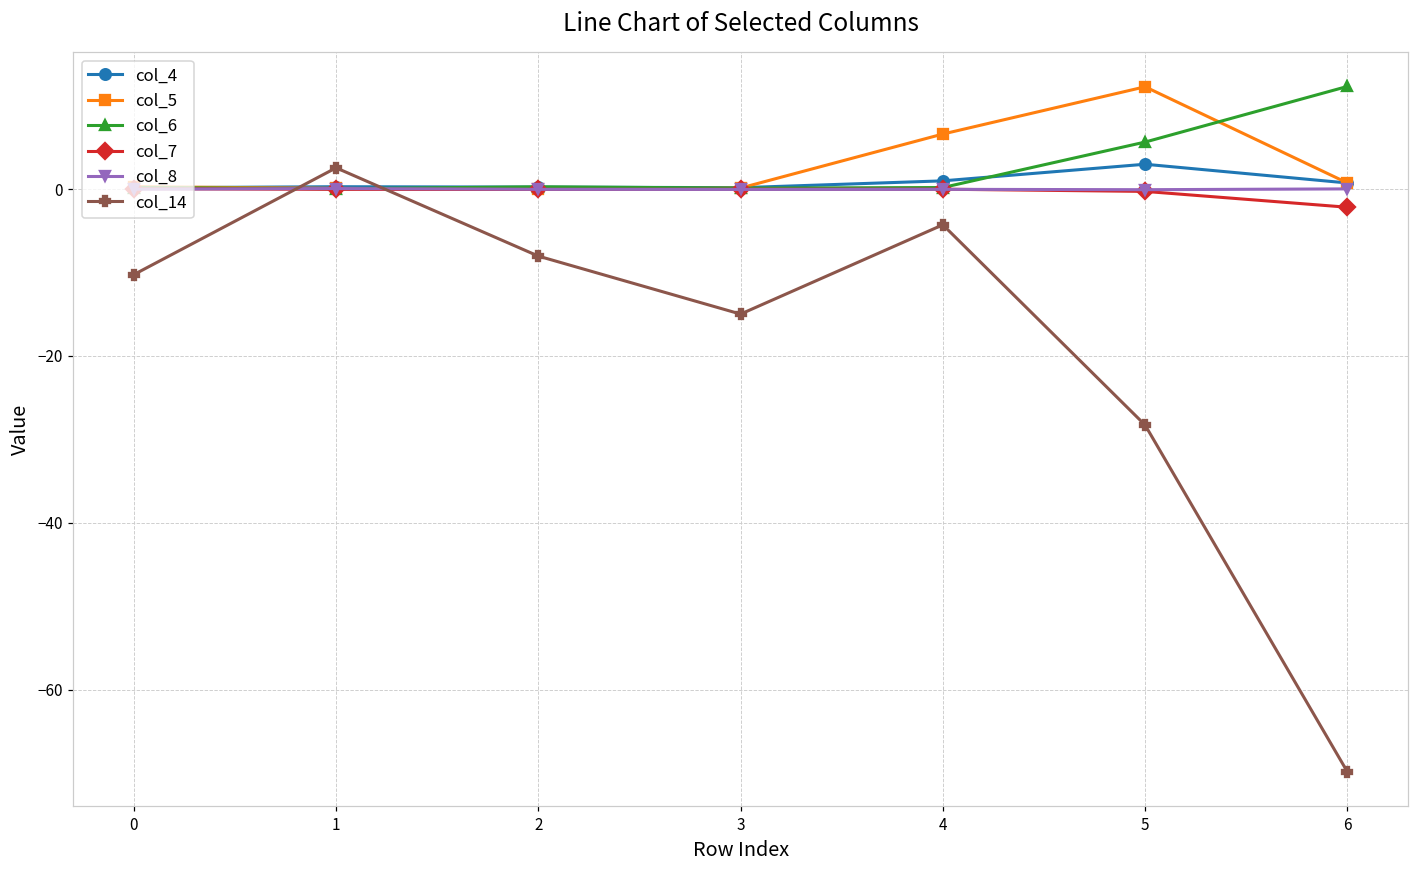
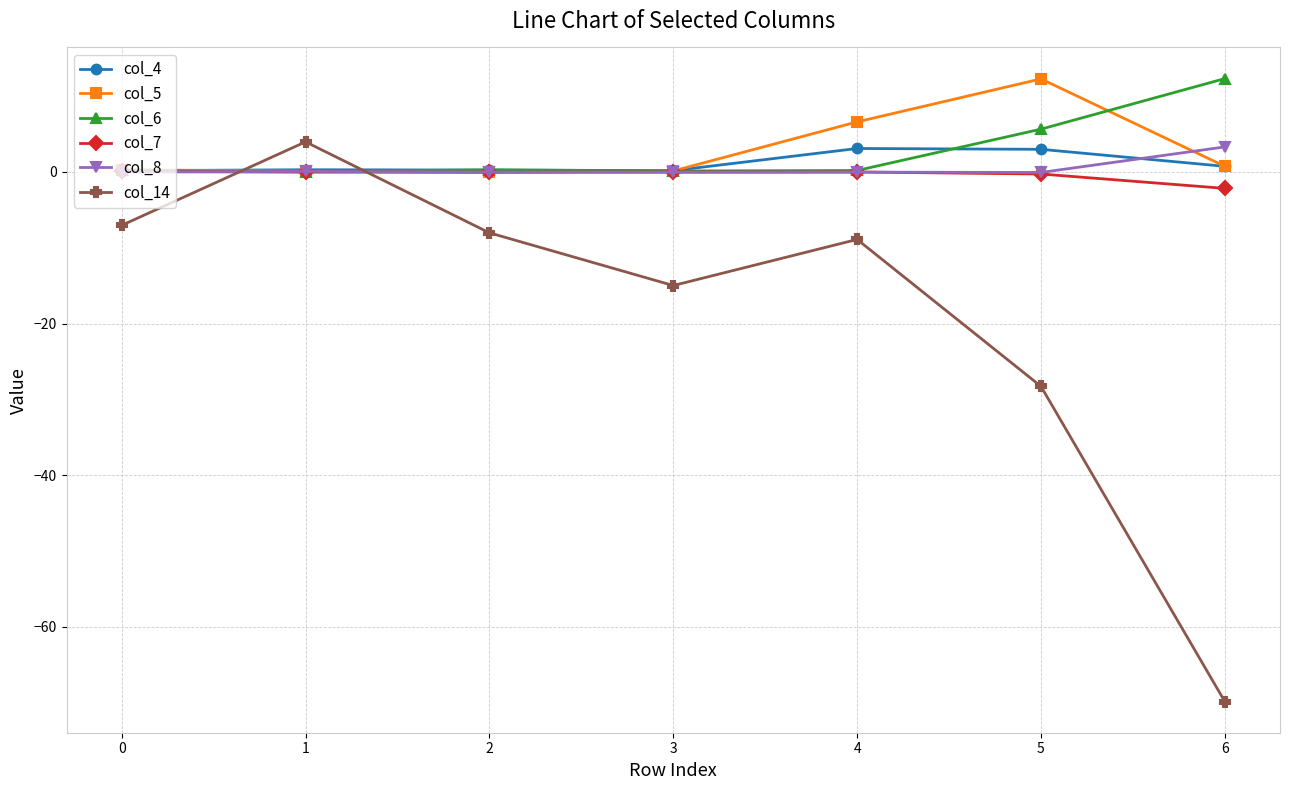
col_14, 0: -10 -> -7
col_14, 1: 3 -> 4
col_4, 4: 1 -> 3
col_14, 4: -4 -> -9
col_8, 6: 0 -> 3
